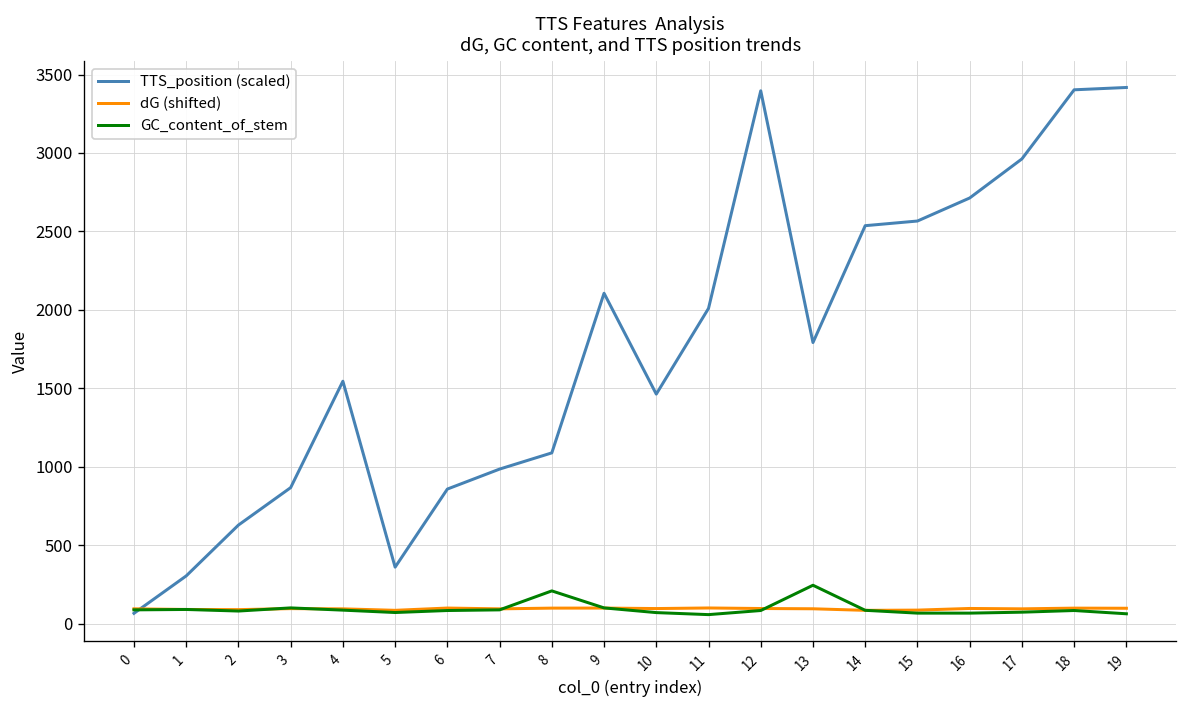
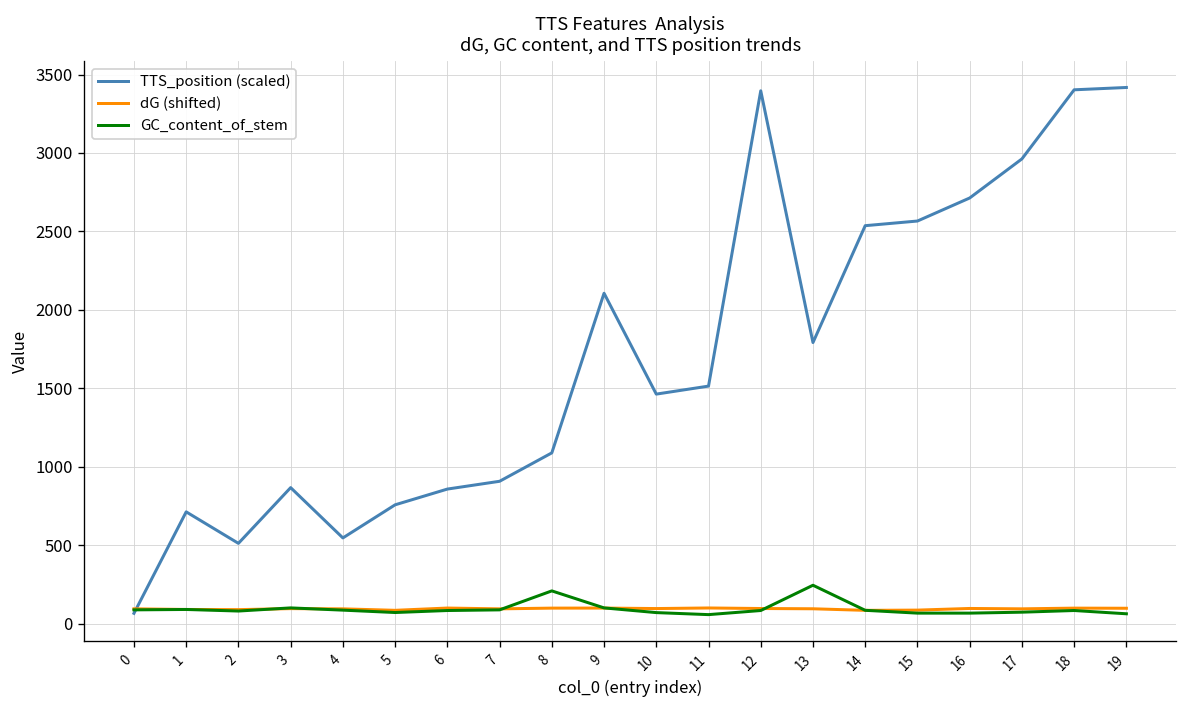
TTS_position (scaled), 1: 300 -> 710
TTS_position (scaled), 2: 630 -> 510
TTS_position (scaled), 4: 1540 -> 550
TTS_position (scaled), 5: 360 -> 760
TTS_position (scaled), 7: 980 -> 910
TTS_position (scaled), 11: 2010 -> 1510
